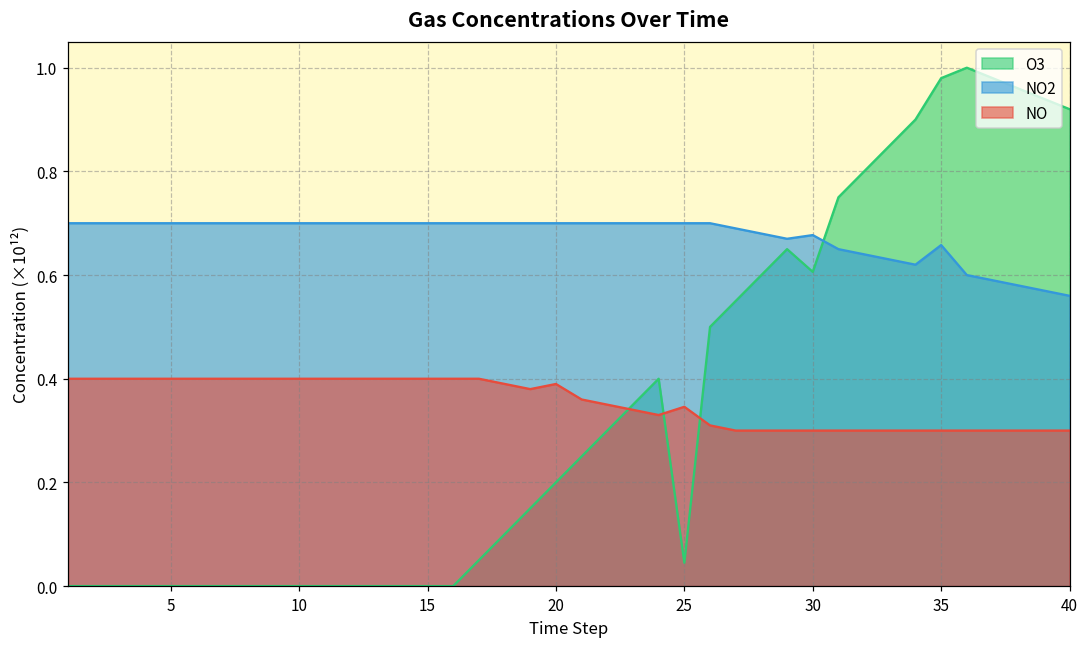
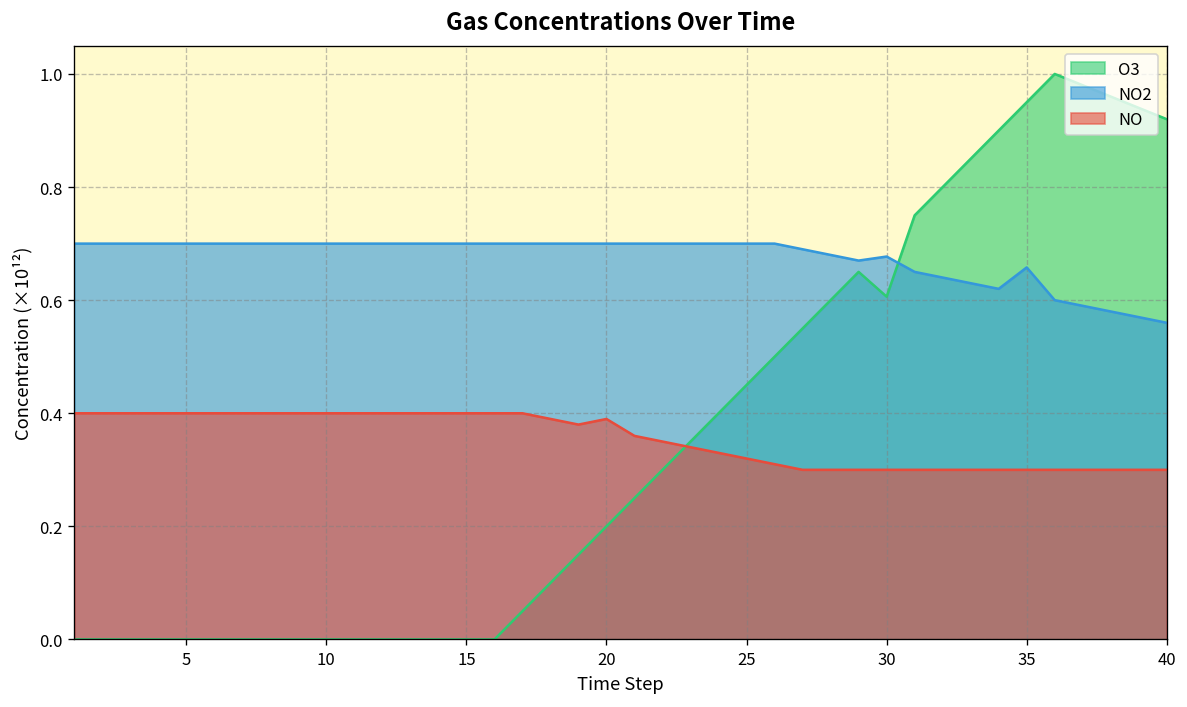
O3, 25: 0.05 -> 0.45
NO, 25: 0.35 -> 0.32
O3, 35: 0.98 -> 0.95
